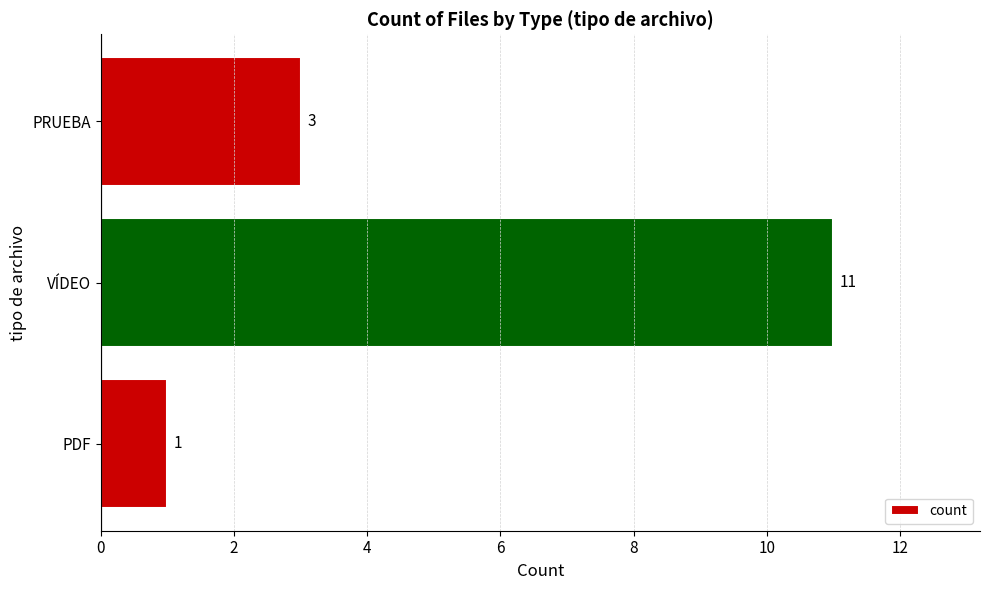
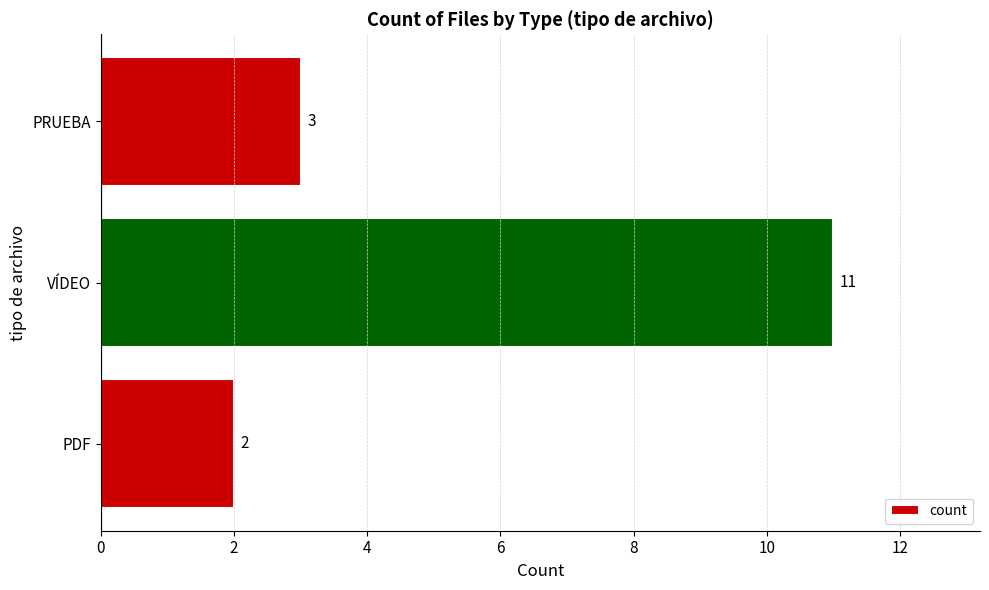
PDF: 1 -> 2
